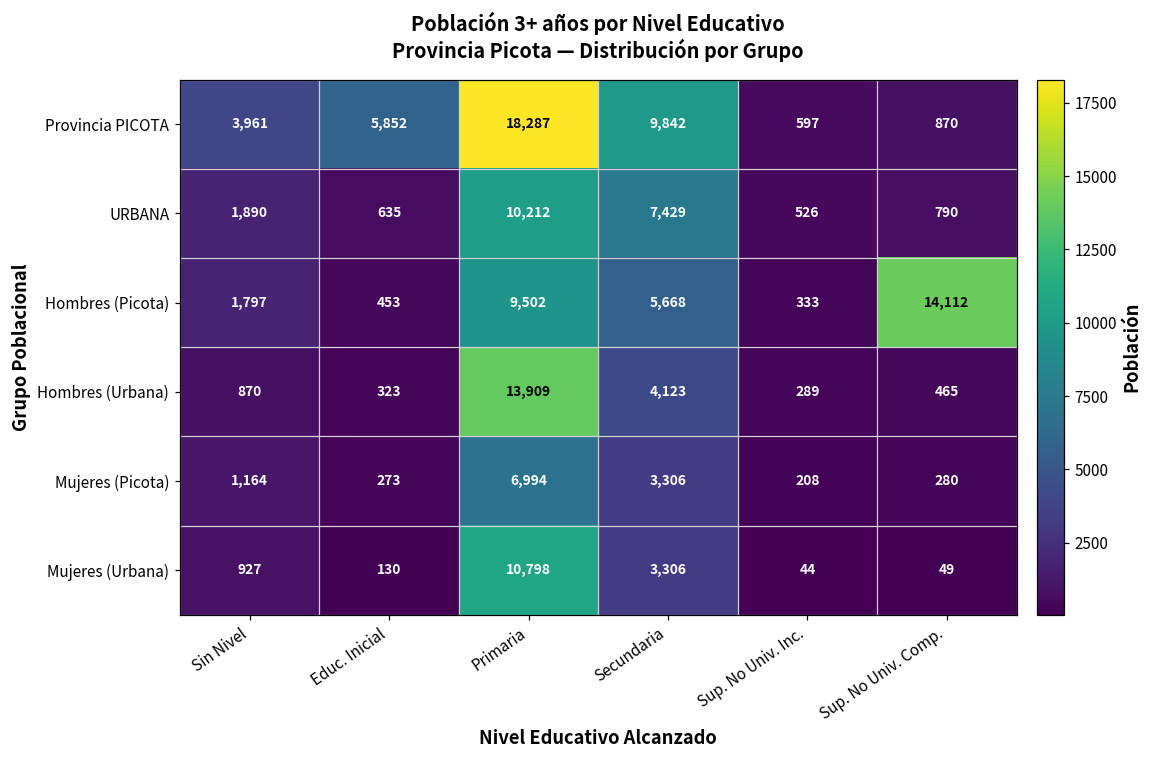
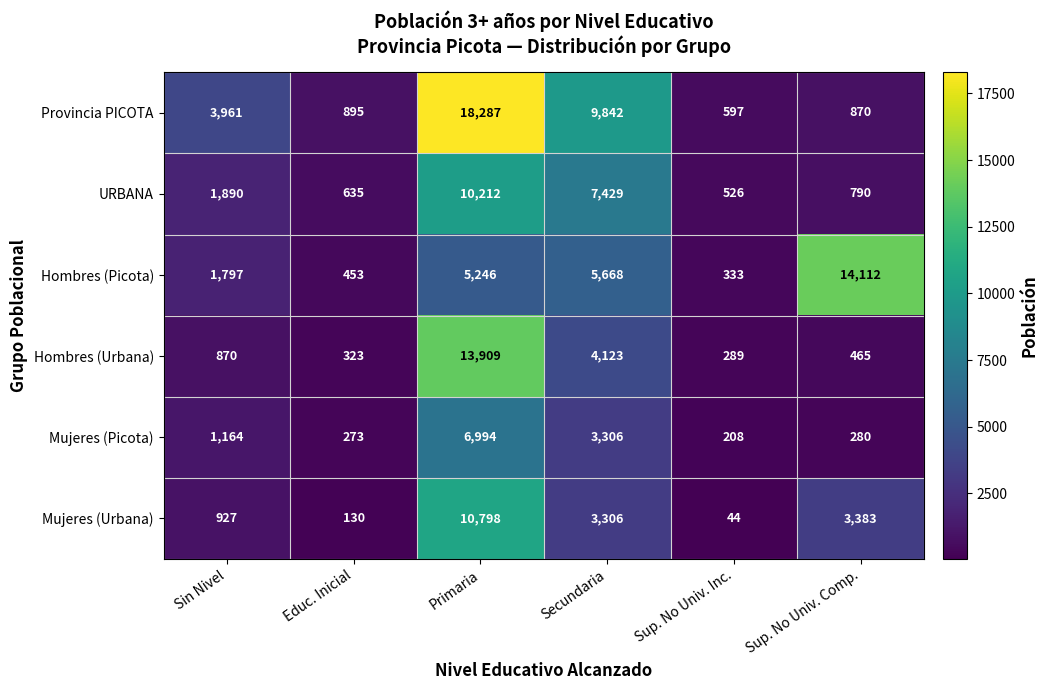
Provincia PICOTA, Educ. Inicial: 5,852 -> 895
Hombres (Picota), Primaria: 9,502 -> 5,246
Mujeres (Urbana), Sup. No Univ. Comp.: 49 -> 3,383
